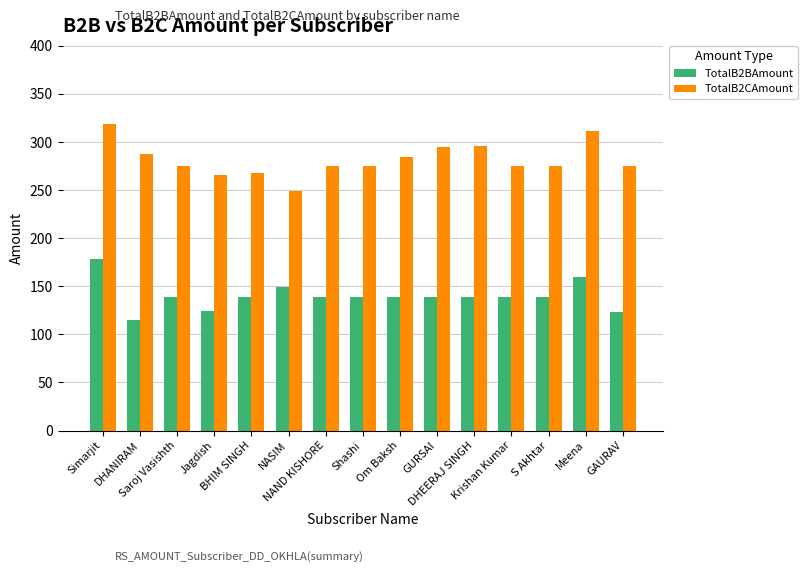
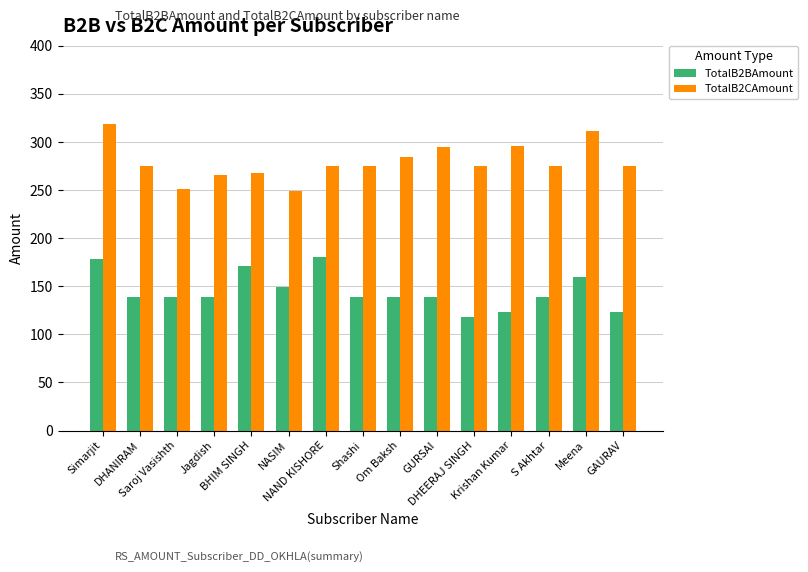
TotalB2BAmount, DHANIRAM: 110 -> 140
TotalB2CAmount, DHANIRAM: 290 -> 270
TotalB2CAmount, Saroj Vasishth: 270 -> 250
TotalB2BAmount, Jagdish: 120 -> 140
TotalB2BAmount, BHIM SINGH: 140 -> 170
TotalB2BAmount, NAND KISHORE: 140 -> 180
TotalB2BAmount, DHEERAJ SINGH: 140 -> 120
TotalB2CAmount, DHEERAJ SINGH: 300 -> 270
TotalB2BAmount, Krishan Kumar: 140 -> 120
TotalB2CAmount, Krishan Kumar: 270 -> 300
